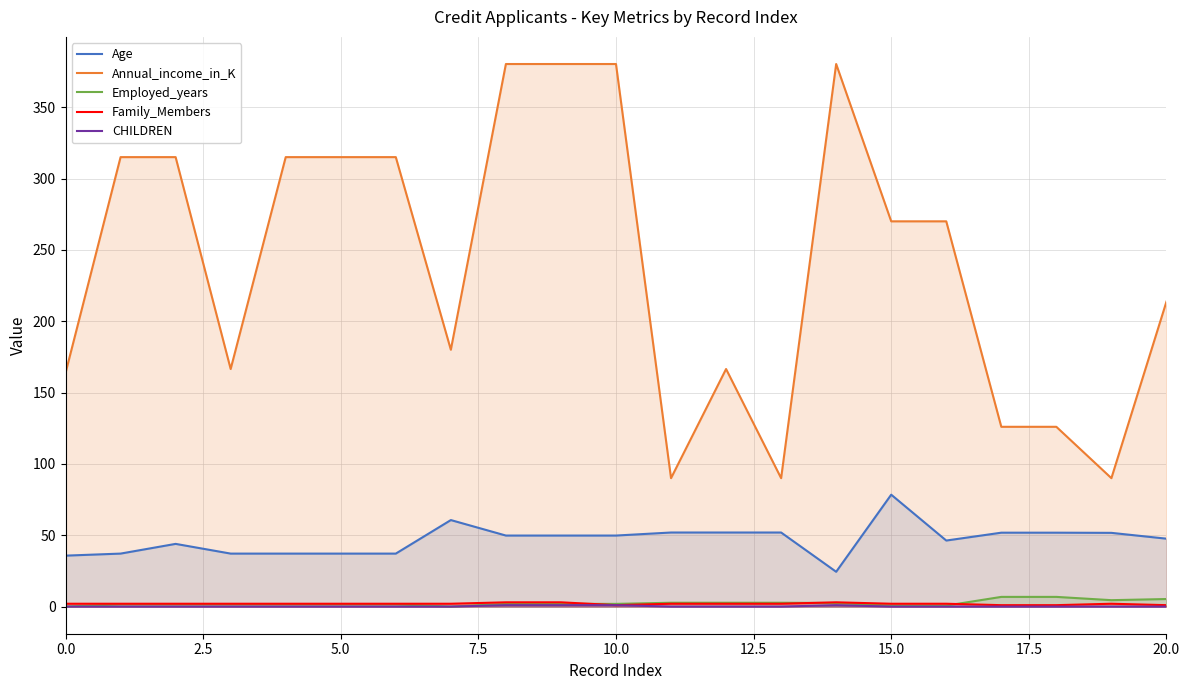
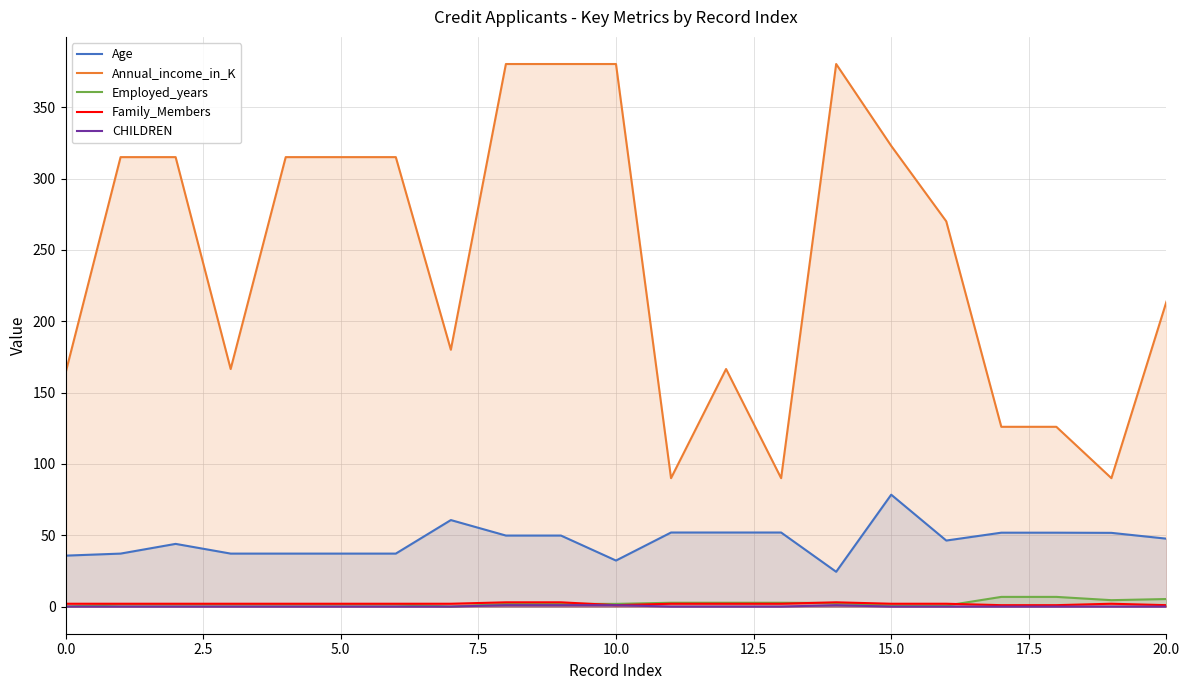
Age, 10.0: 50 -> 32
Annual_income_in_K, 15.0: 270 -> 323
